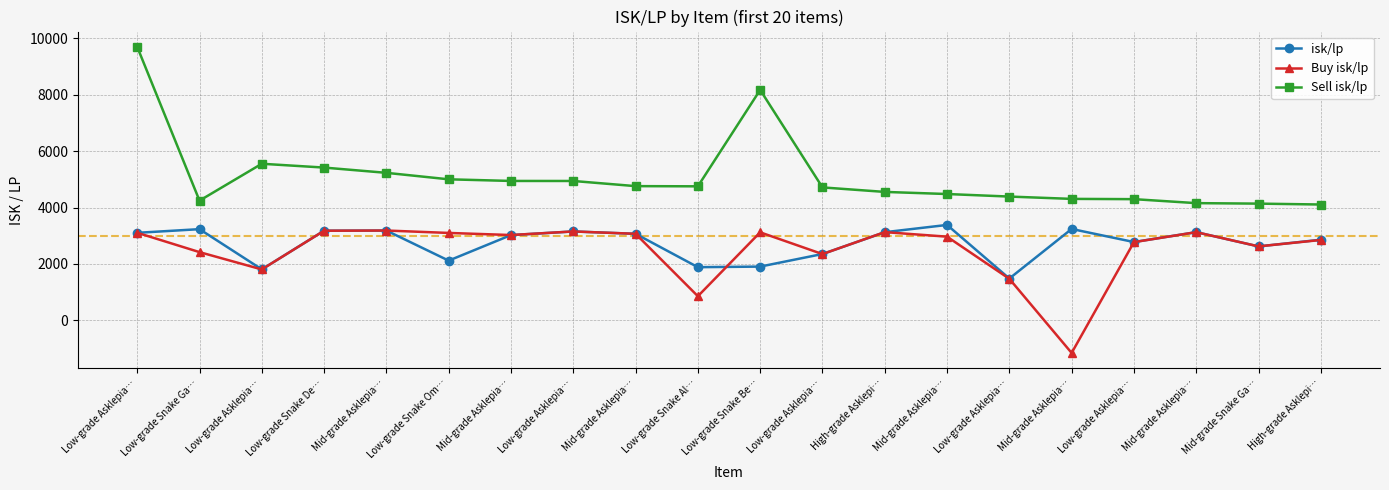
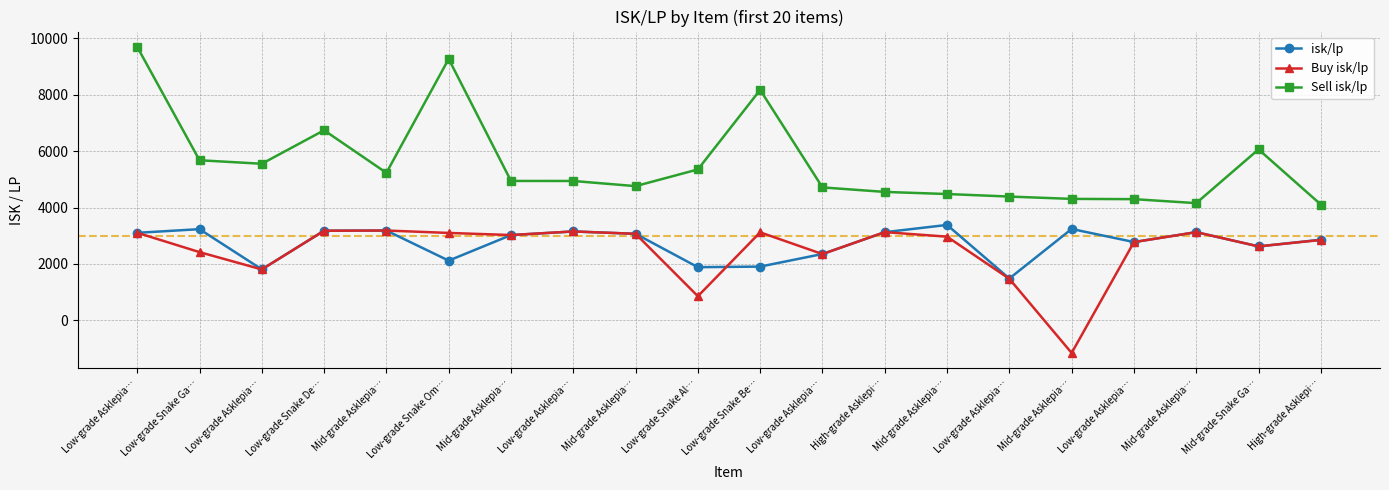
Sell isk/lp, Low-grade Snake Ga…: 4200 -> 5700
Sell isk/lp, Low-grade Snake De…: 5400 -> 6700
Sell isk/lp, Low-grade Snake Om…: 5000 -> 9300
Sell isk/lp, Low-grade Snake Al…: 4800 -> 5400
Sell isk/lp, Mid-grade Snake Ga…: 4100 -> 6100
